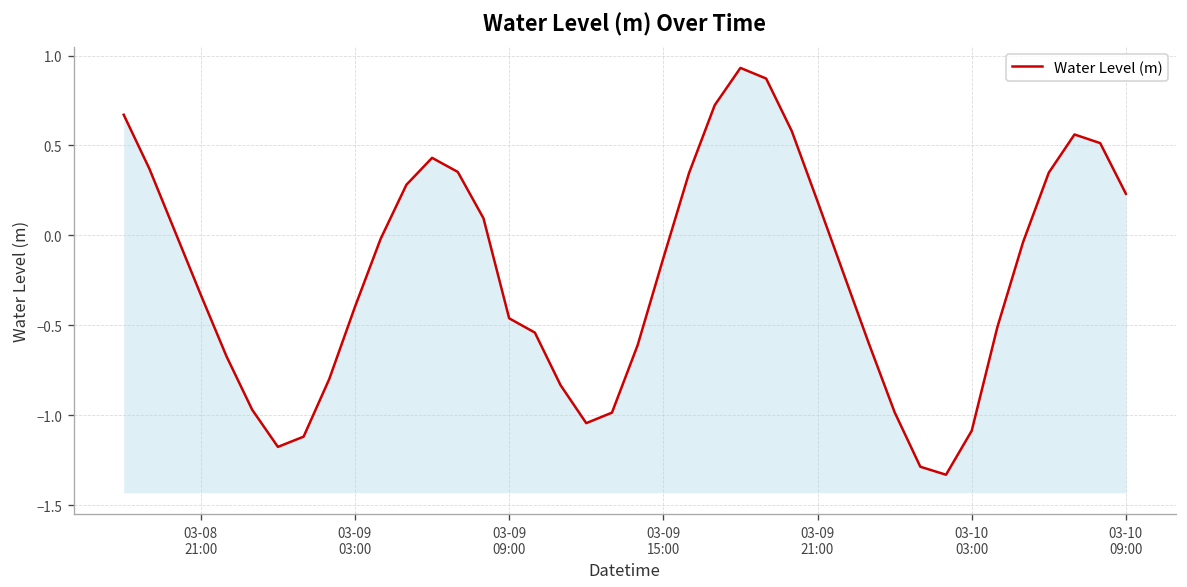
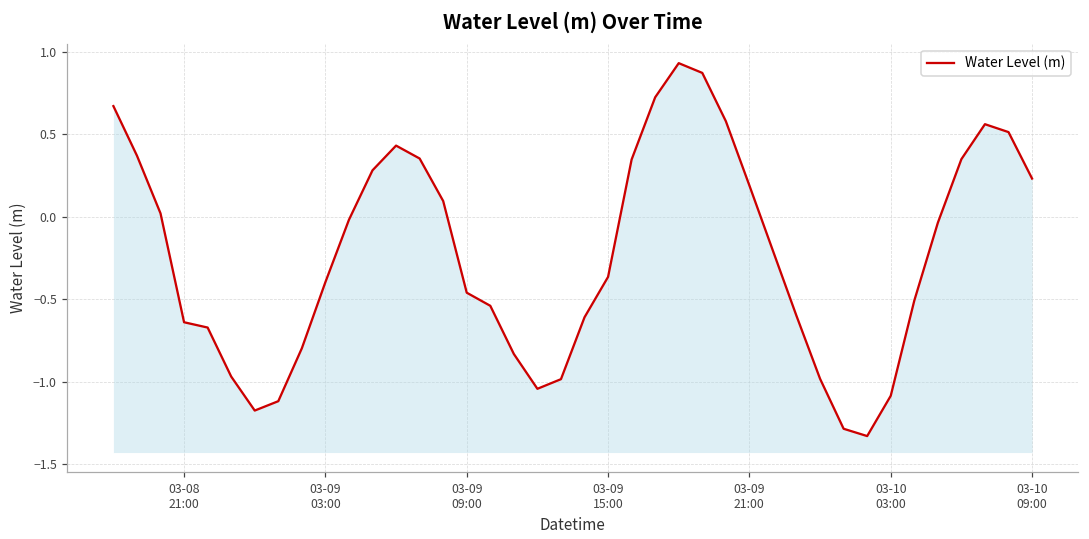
03-08 21:00: -0.33 -> -0.64
03-09 15:00: -0.13 -> -0.37
